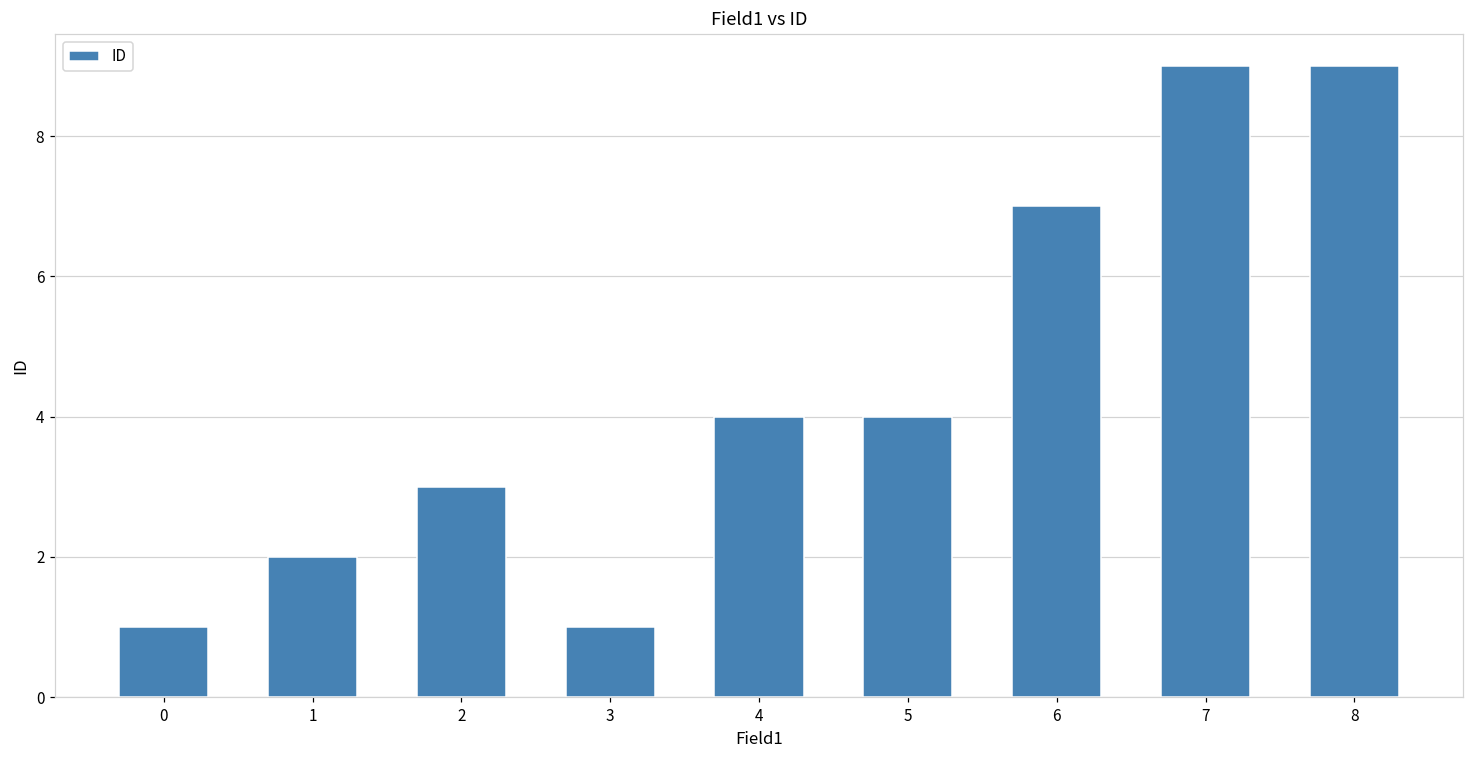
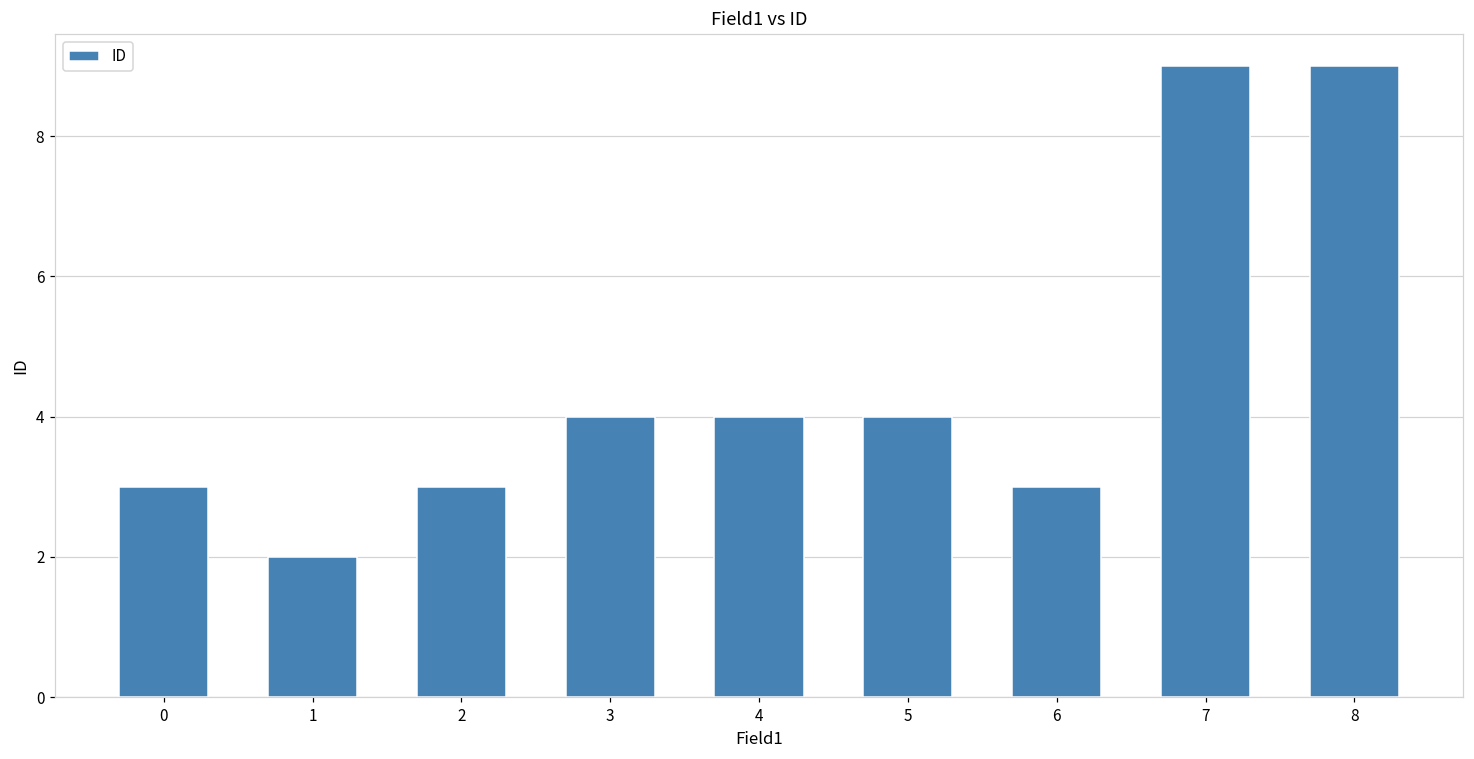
0: 1 -> 3
3: 1 -> 4
6: 7 -> 3
